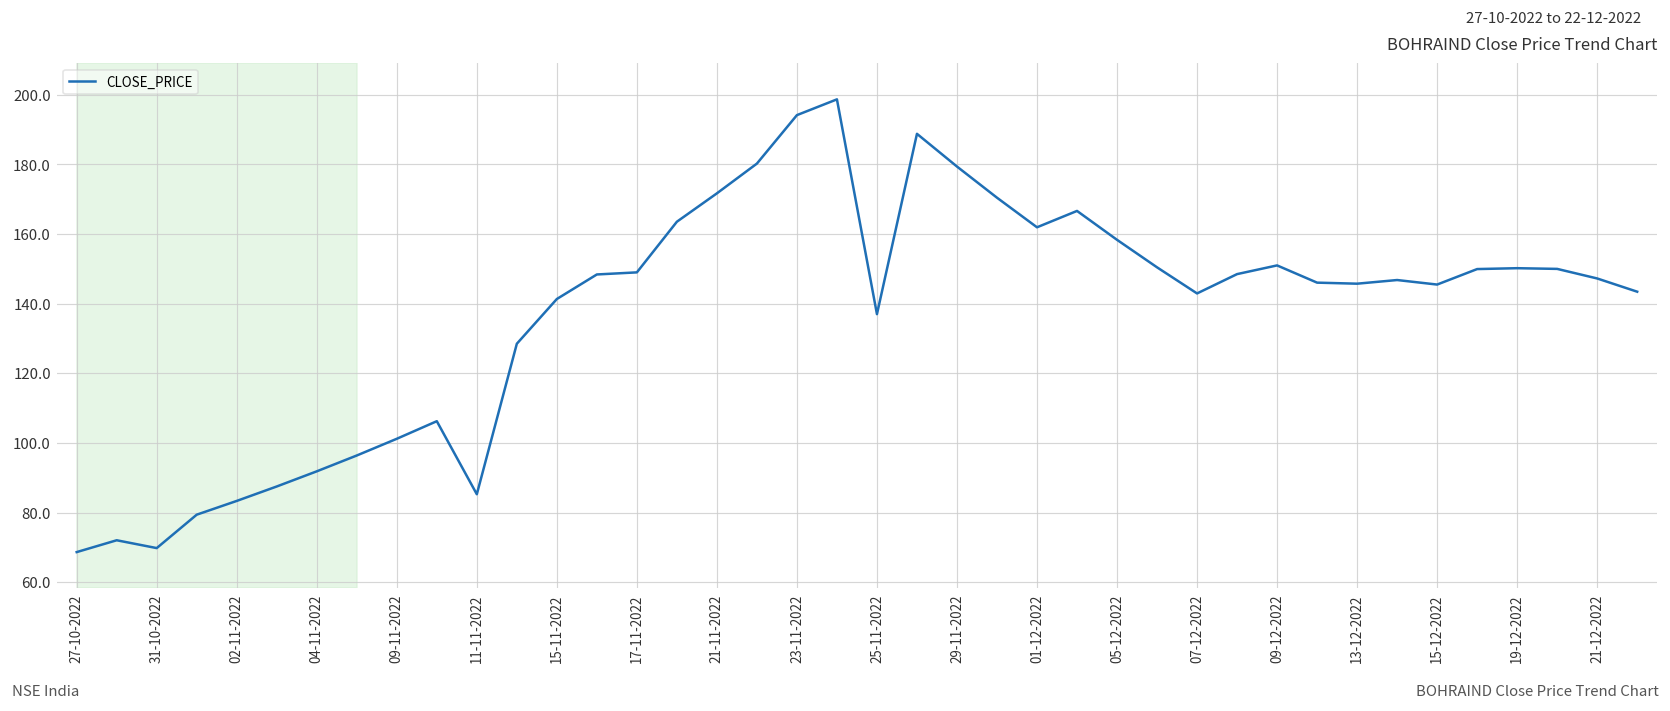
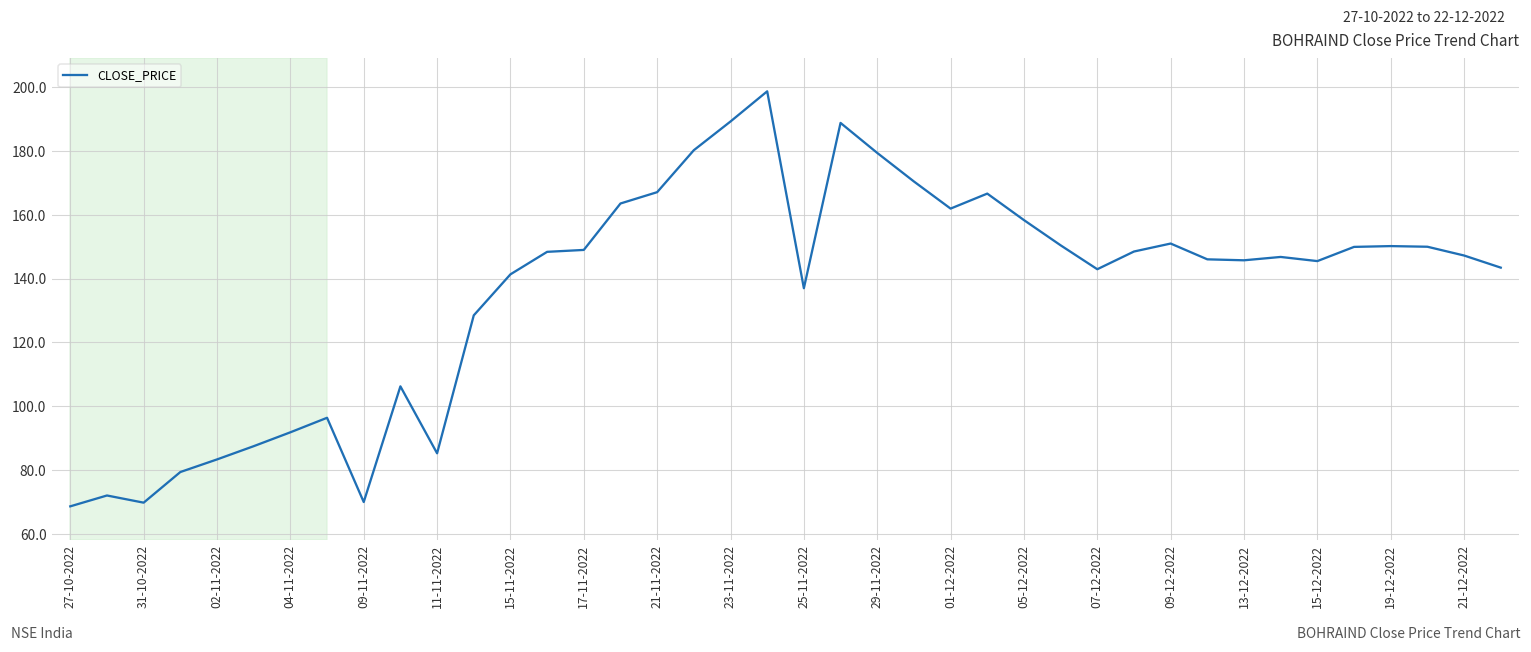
09-11-2022: 101 -> 70
21-11-2022: 172 -> 167
23-11-2022: 194 -> 189
